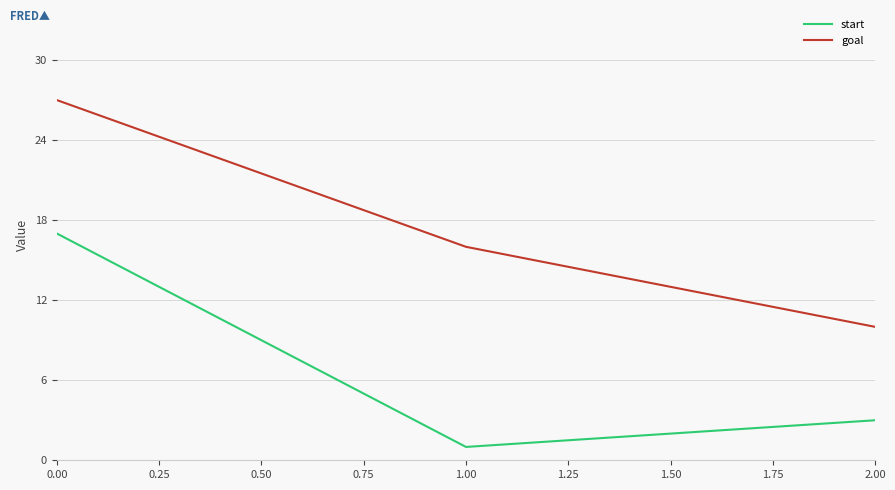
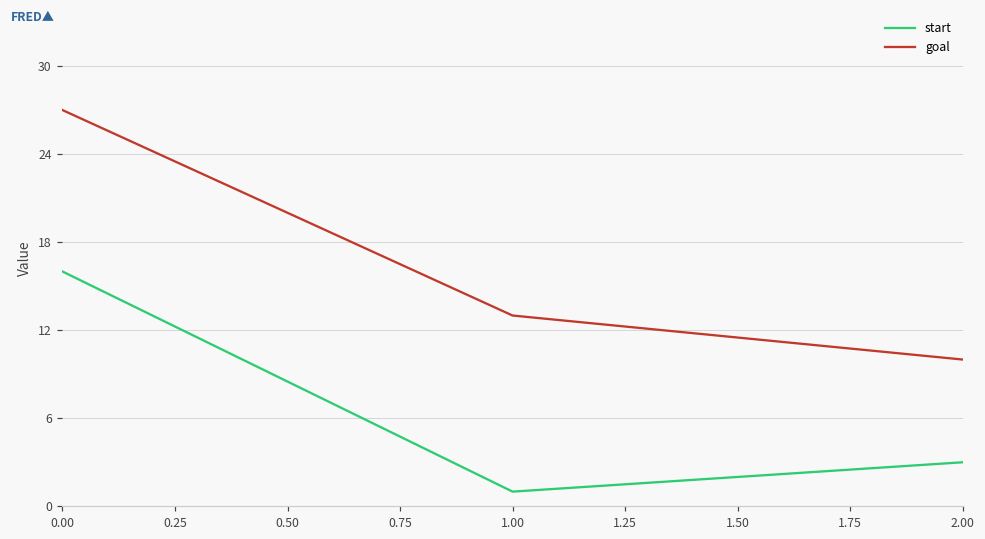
start, 0.00: 17 -> 16
goal, 1.00: 16 -> 13
